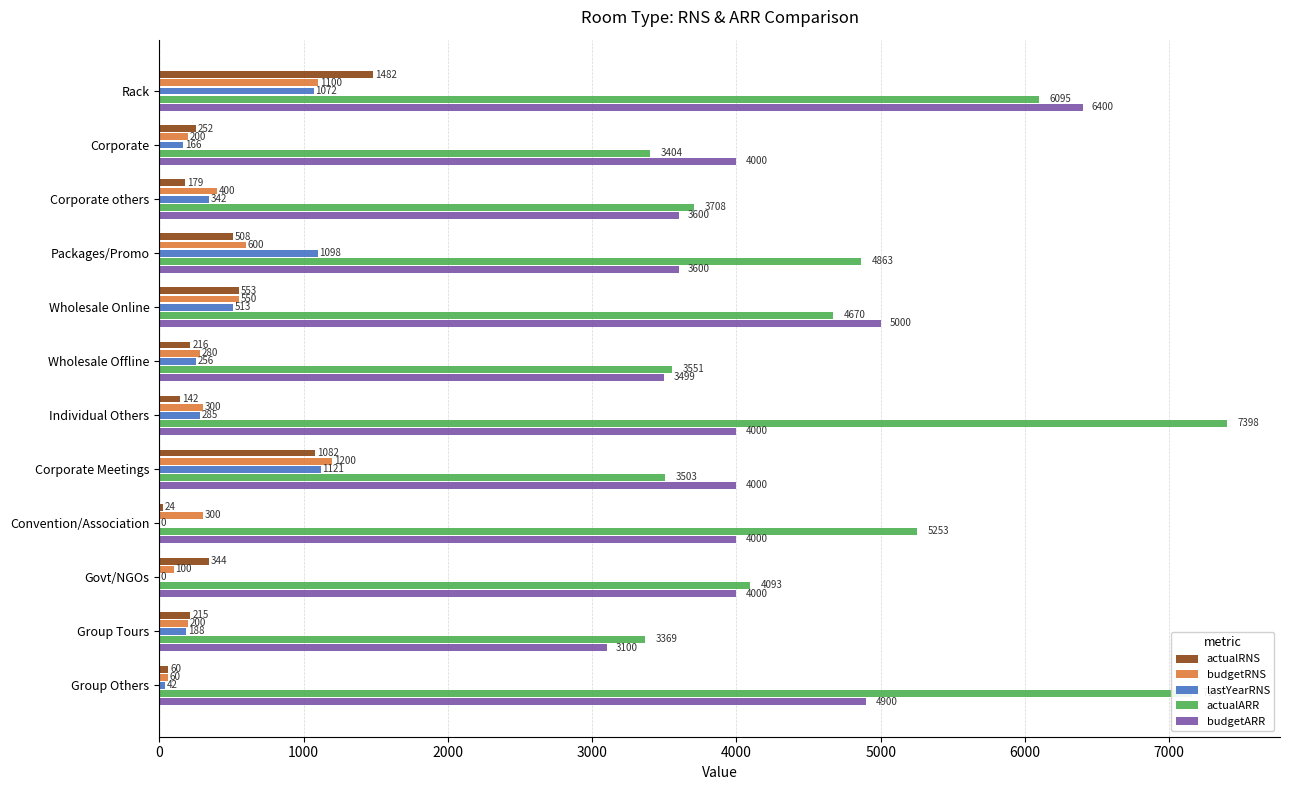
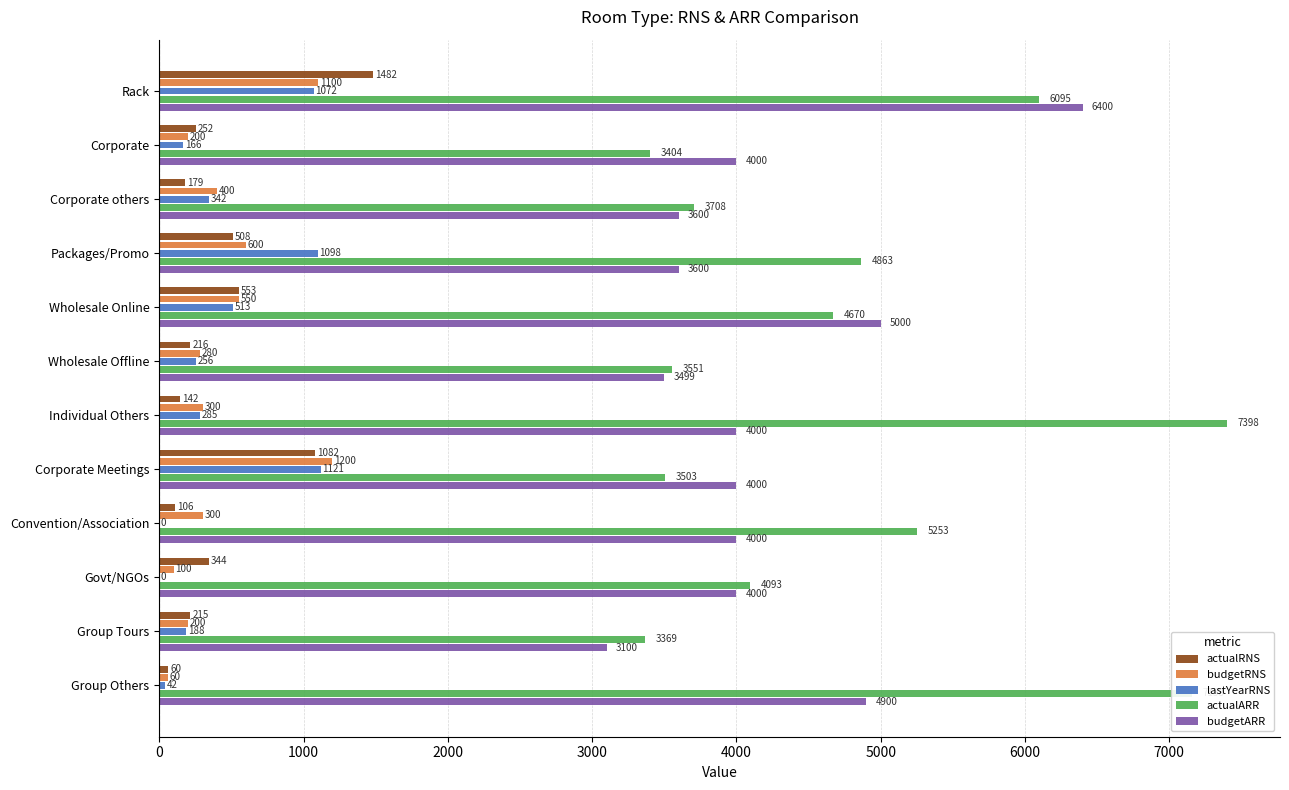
actualRNS, Convention/Association: 24 -> 106
